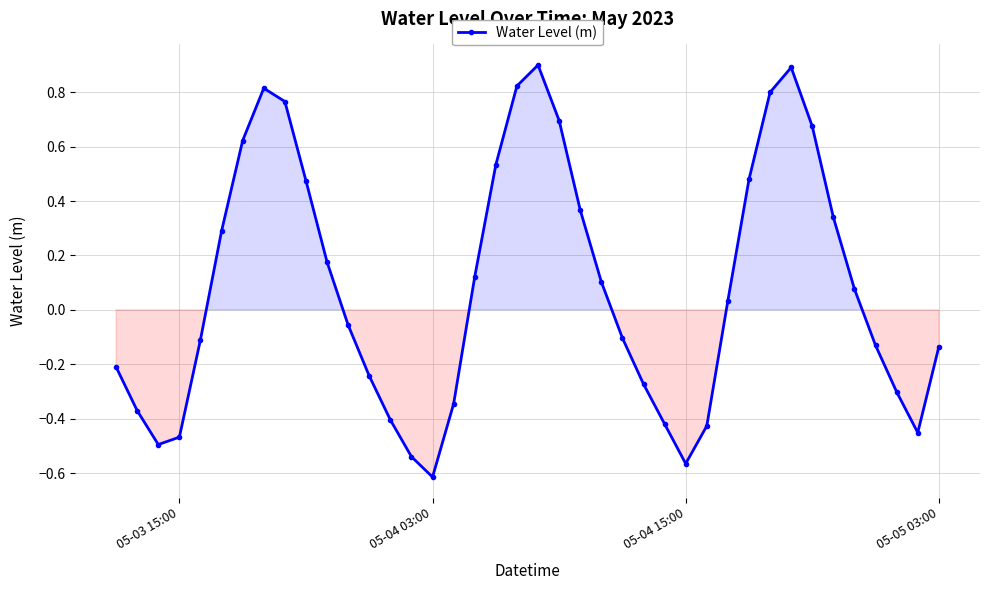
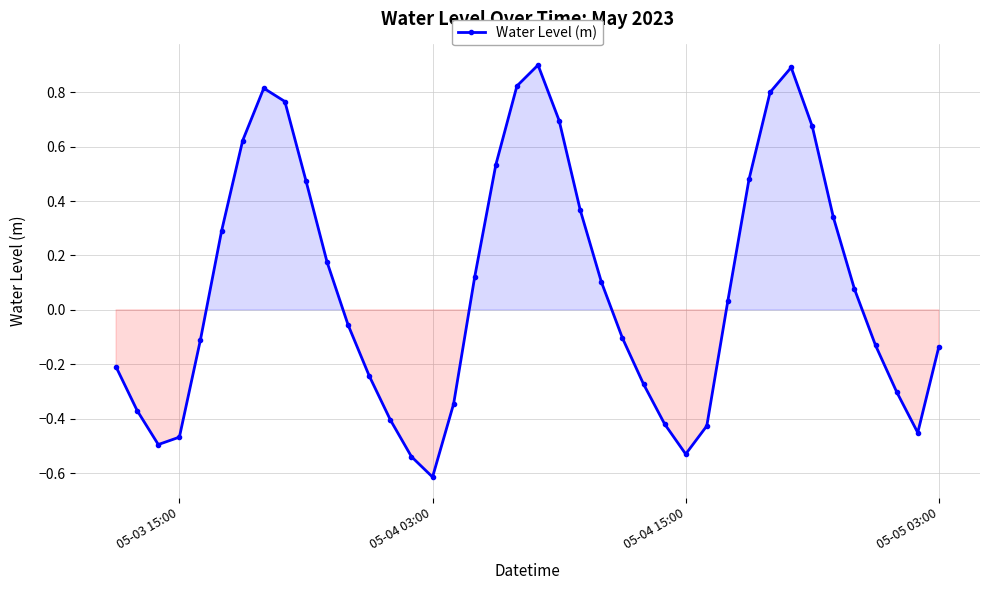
05-04 15:00: -0.57 -> -0.53
